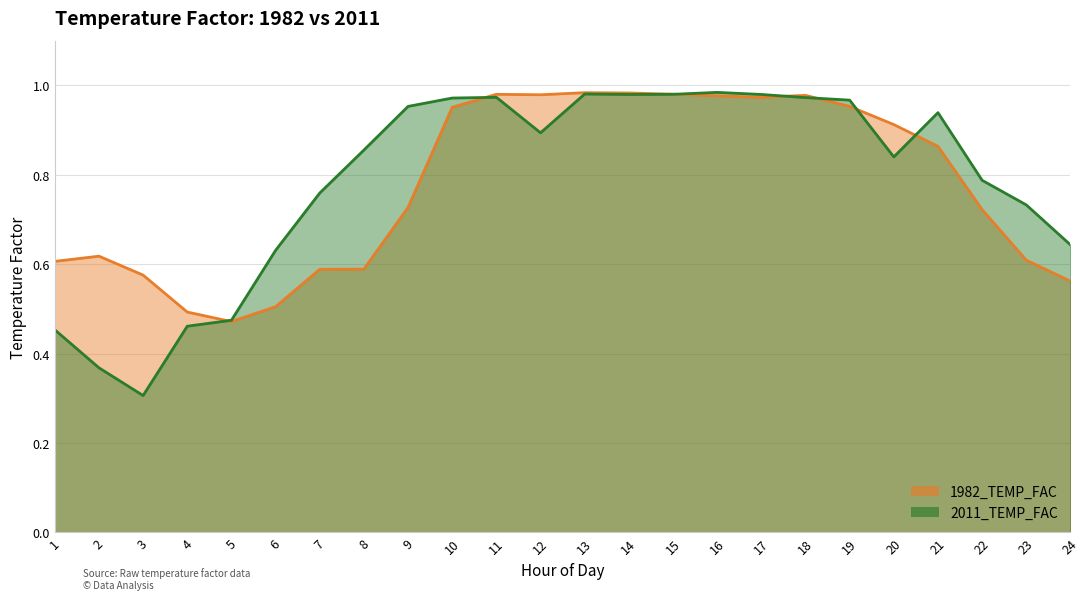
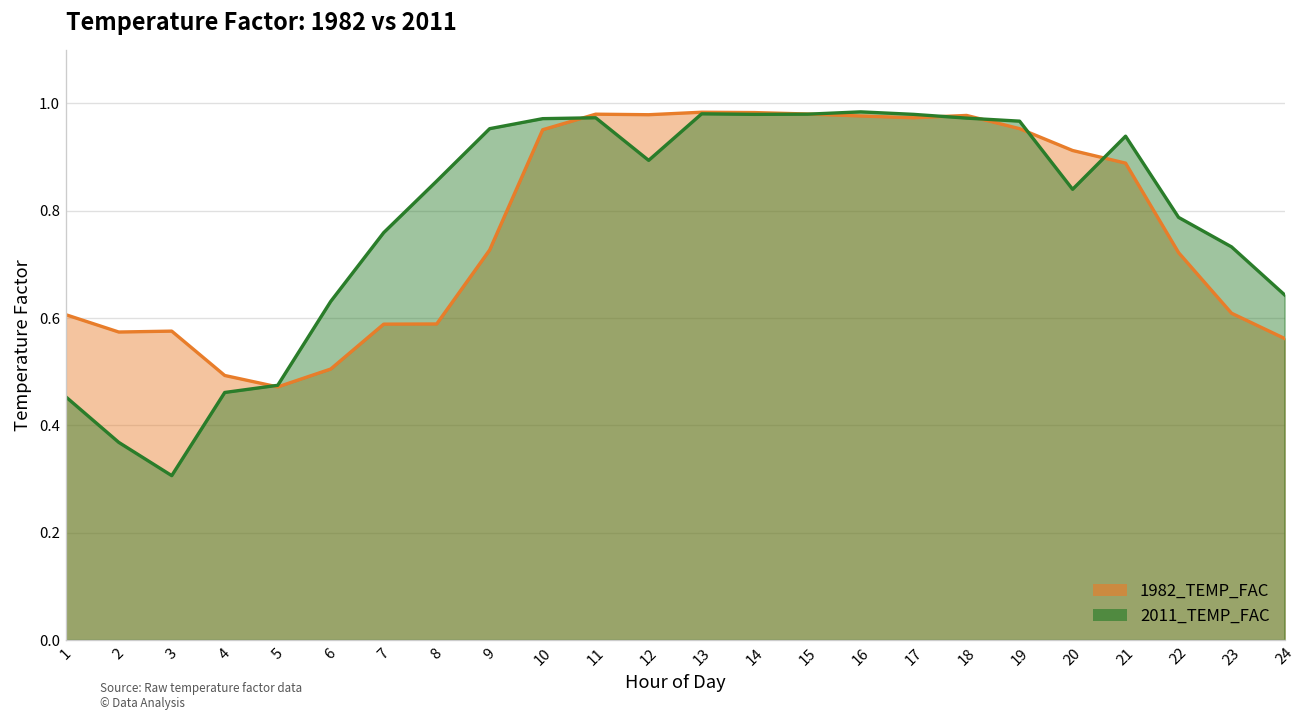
1982_TEMP_FAC, 2: 0.62 -> 0.57
1982_TEMP_FAC, 21: 0.86 -> 0.89
